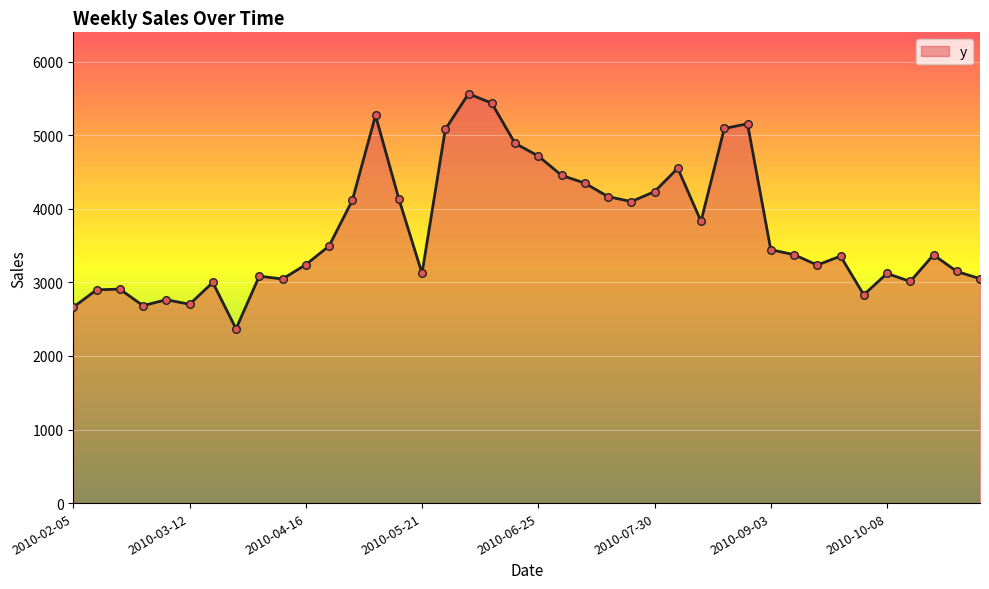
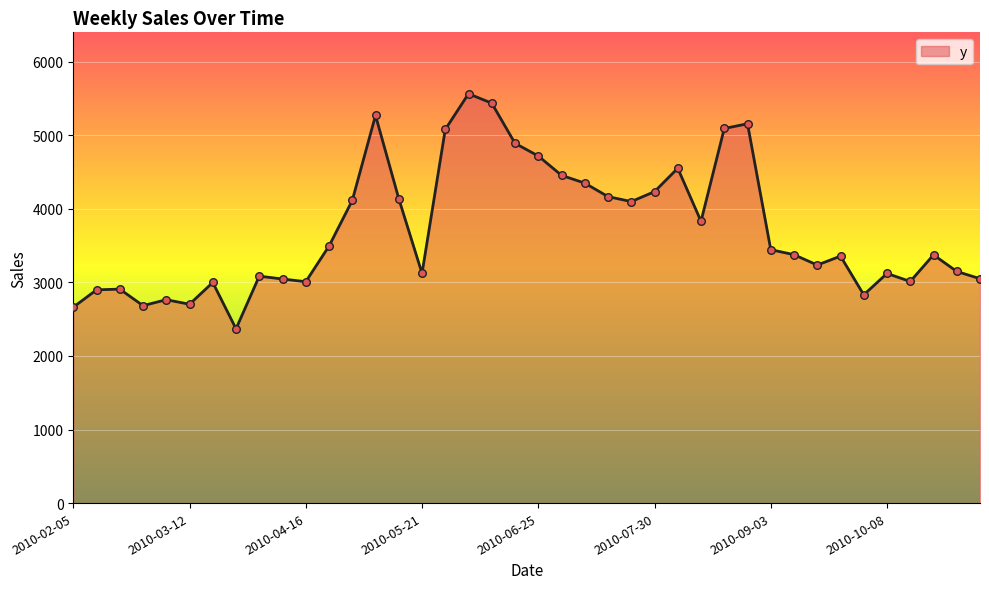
2010-04-16: 3200 -> 3000
